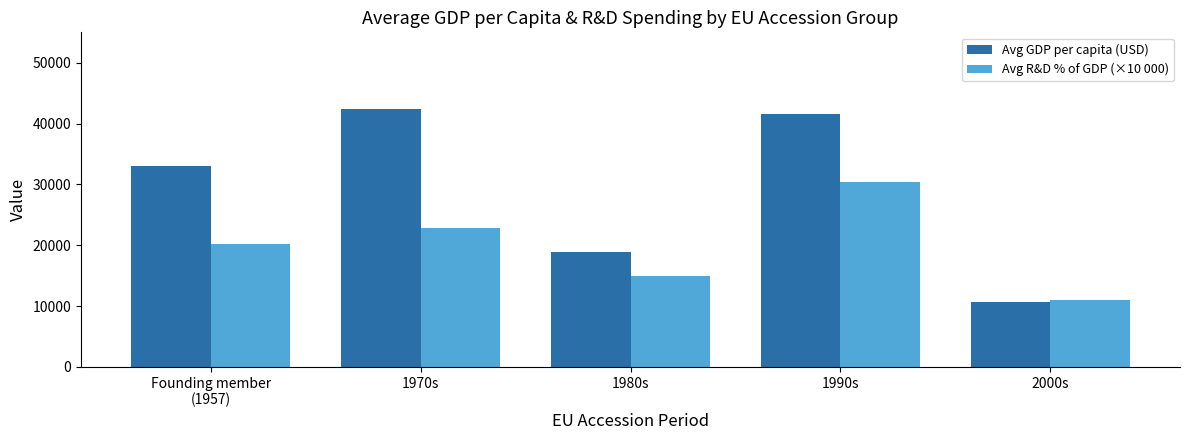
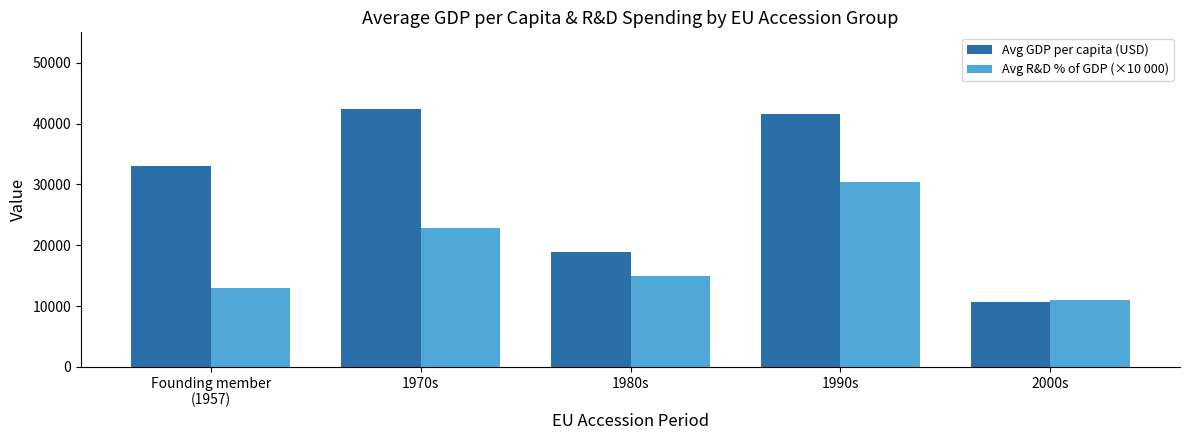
Avg R&D % of GDP (×10 000), Founding member (1957): 20000 -> 13000
